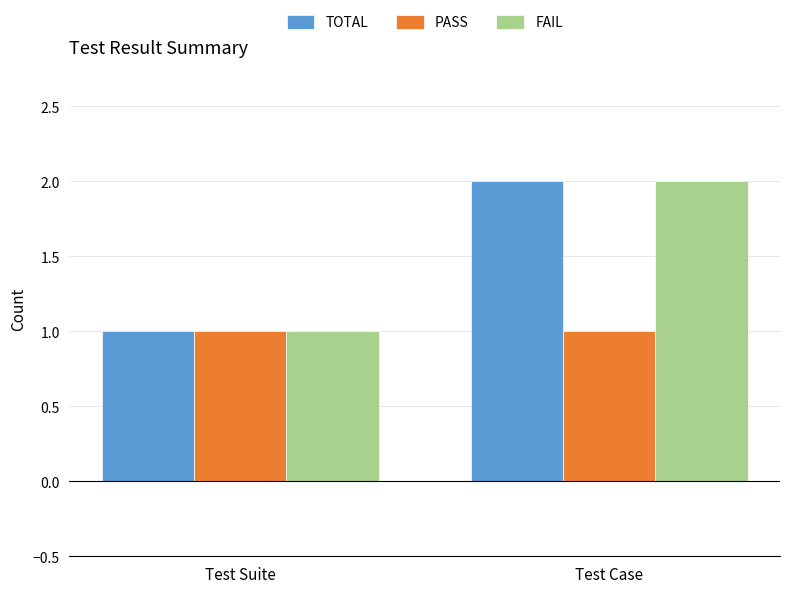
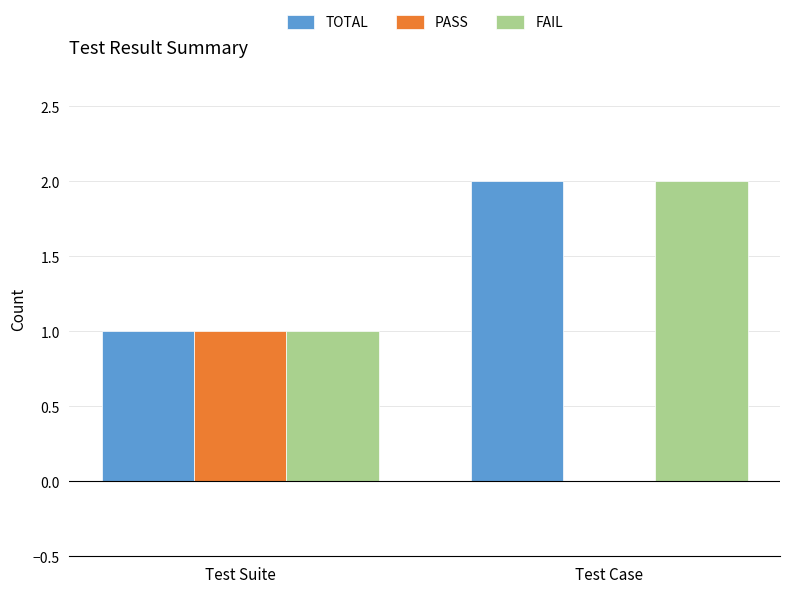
PASS, Test Case: 1 -> 0
